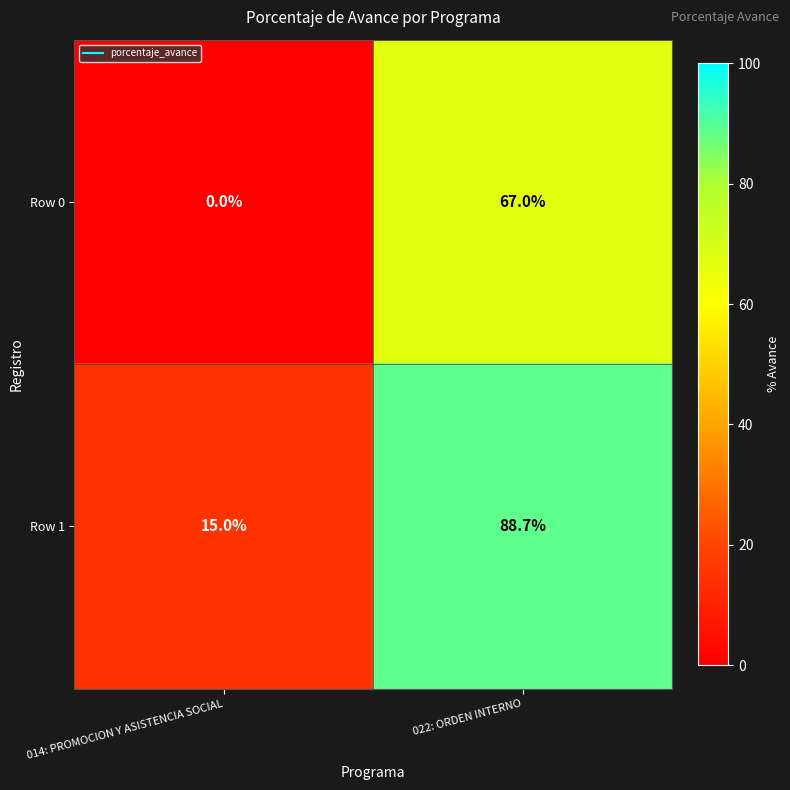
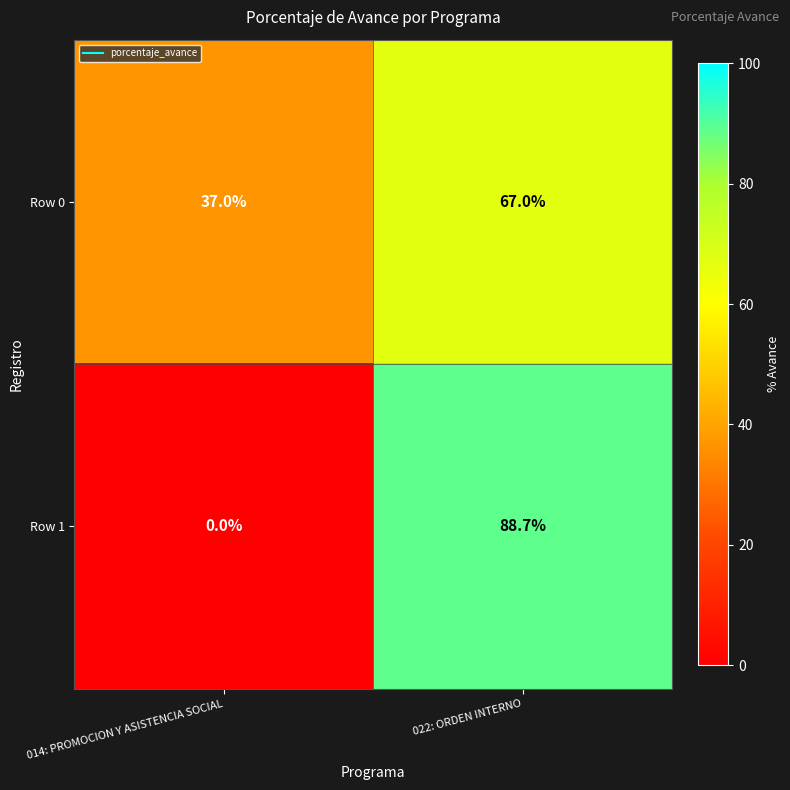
Row 0, 014: PROMOCION Y ASISTENCIA SOCIAL: 0.0% -> 37.0%
Row 1, 014: PROMOCION Y ASISTENCIA SOCIAL: 15.0% -> 0.0%
